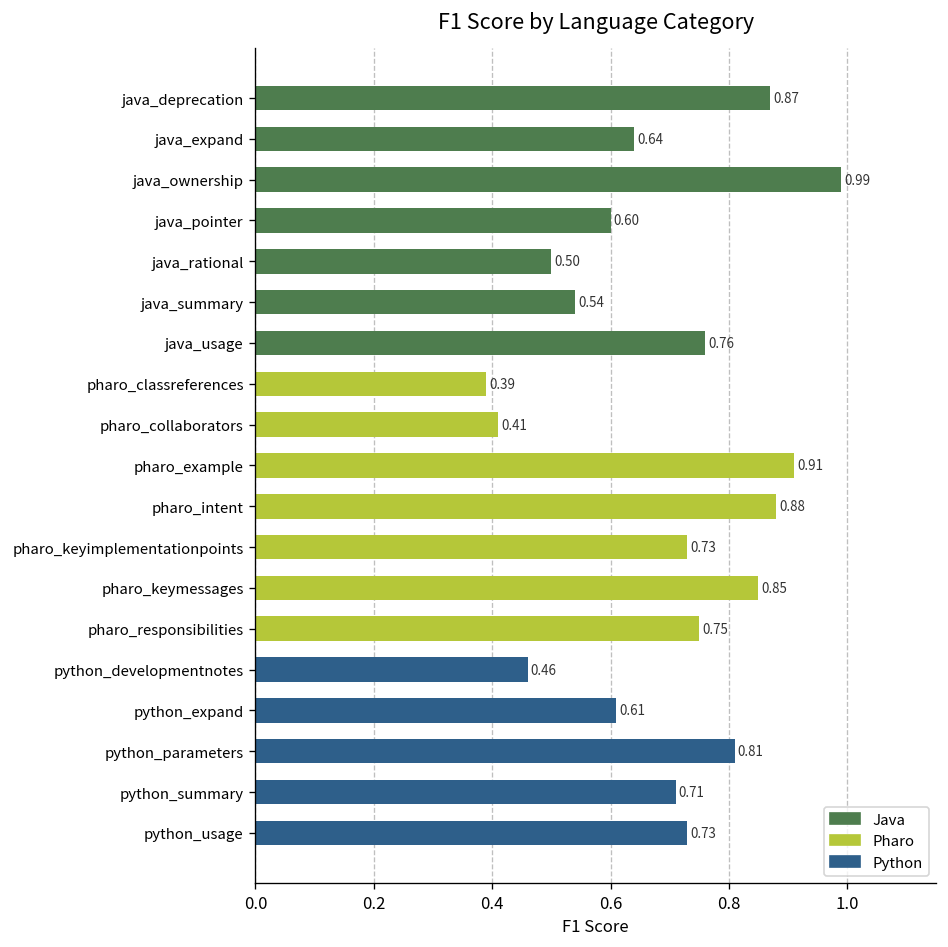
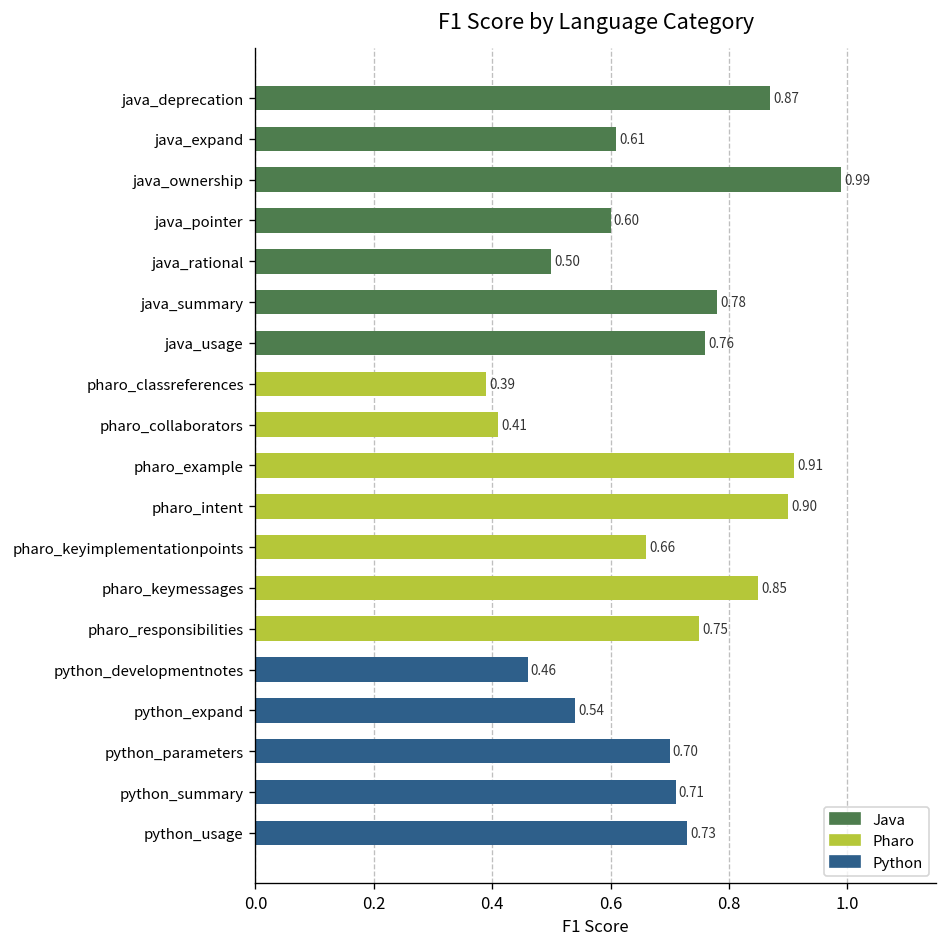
java_expand: 0.64 -> 0.61
java_summary: 0.54 -> 0.78
pharo_intent: 0.88 -> 0.90
pharo_keyimplementationpoints: 0.73 -> 0.66
python_expand: 0.61 -> 0.54
python_parameters: 0.81 -> 0.70
